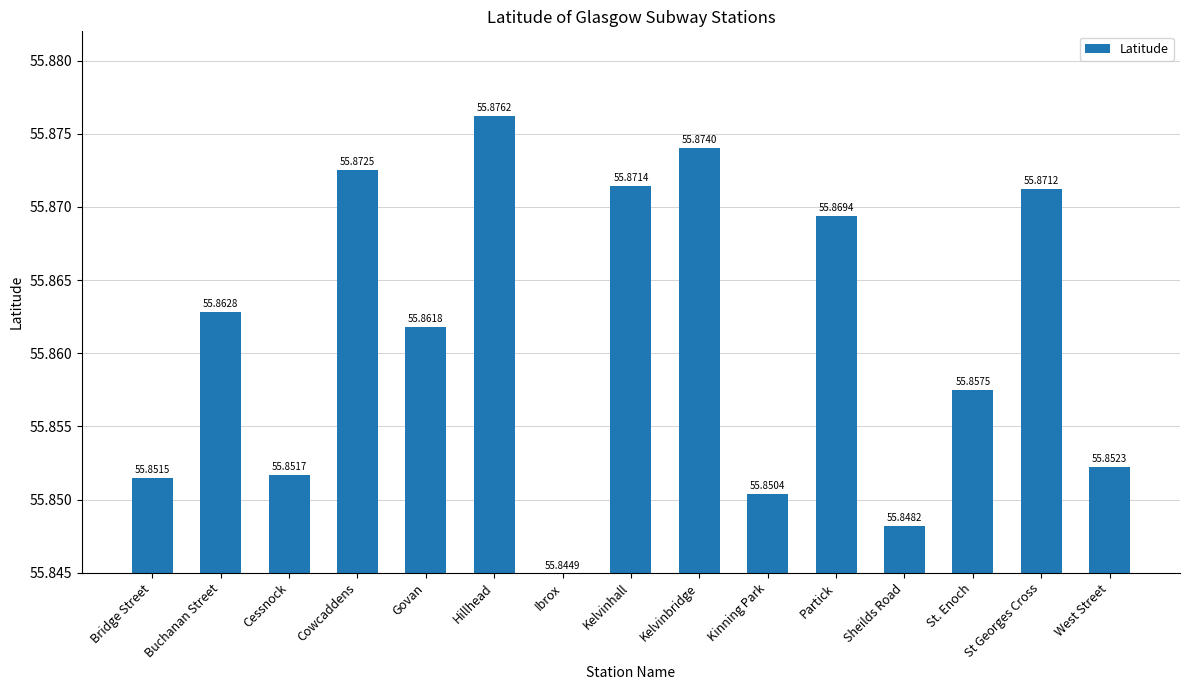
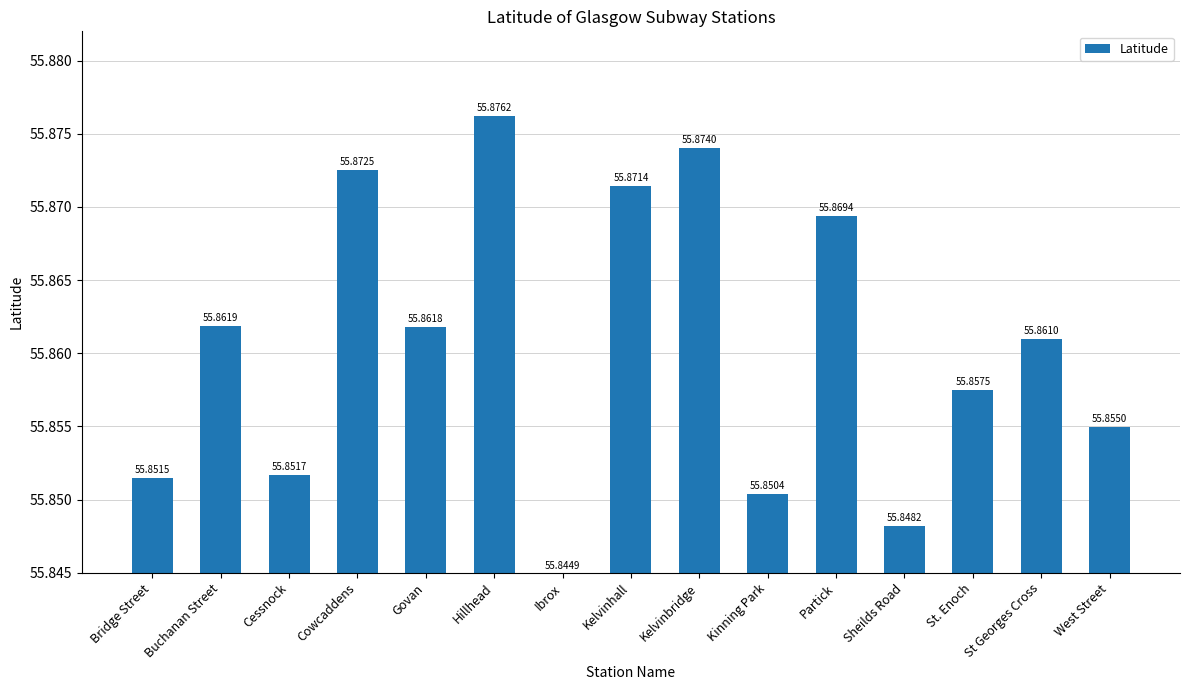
Buchanan Street: 55.8628 -> 55.8619
St Georges Cross: 55.8712 -> 55.8610
West Street: 55.8523 -> 55.8550
